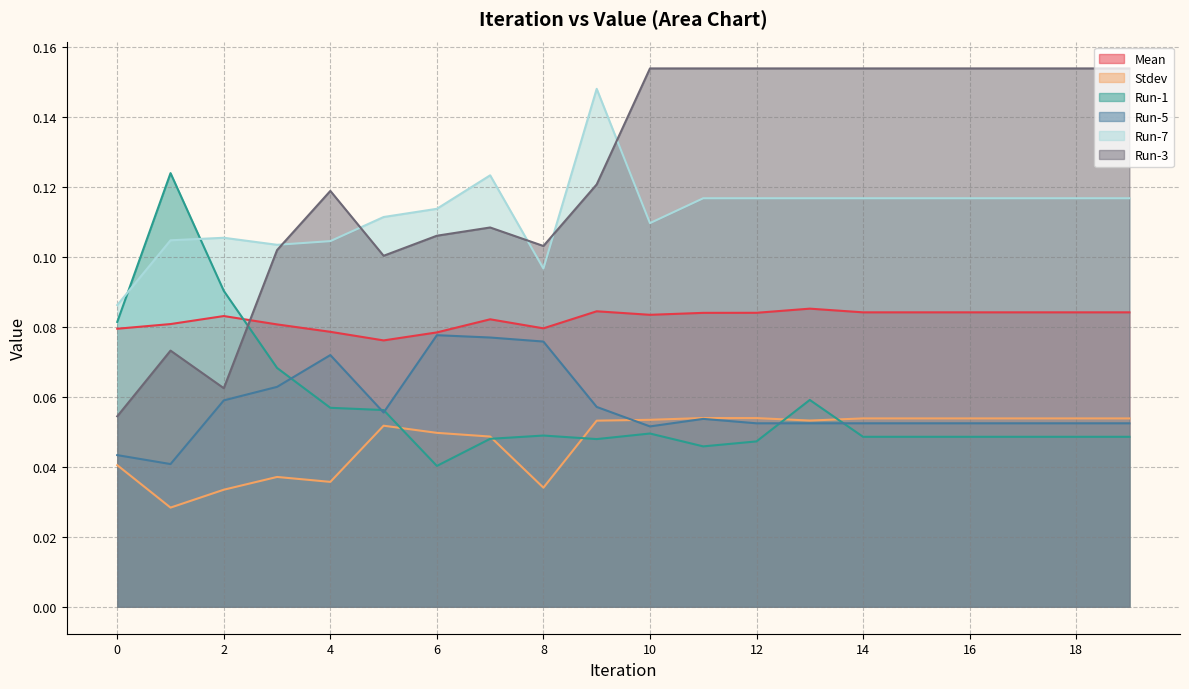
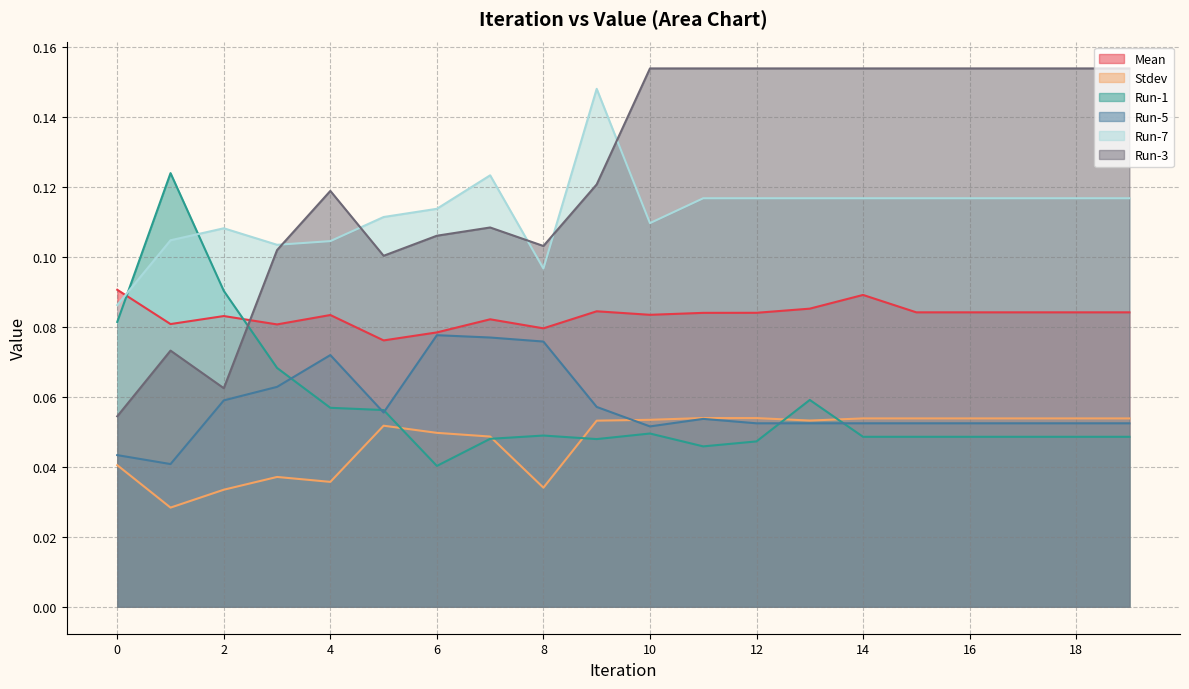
Mean, 0: 0.080 -> 0.091
Run-7, 2: 0.106 -> 0.108
Mean, 4: 0.079 -> 0.083
Mean, 14: 0.084 -> 0.089
